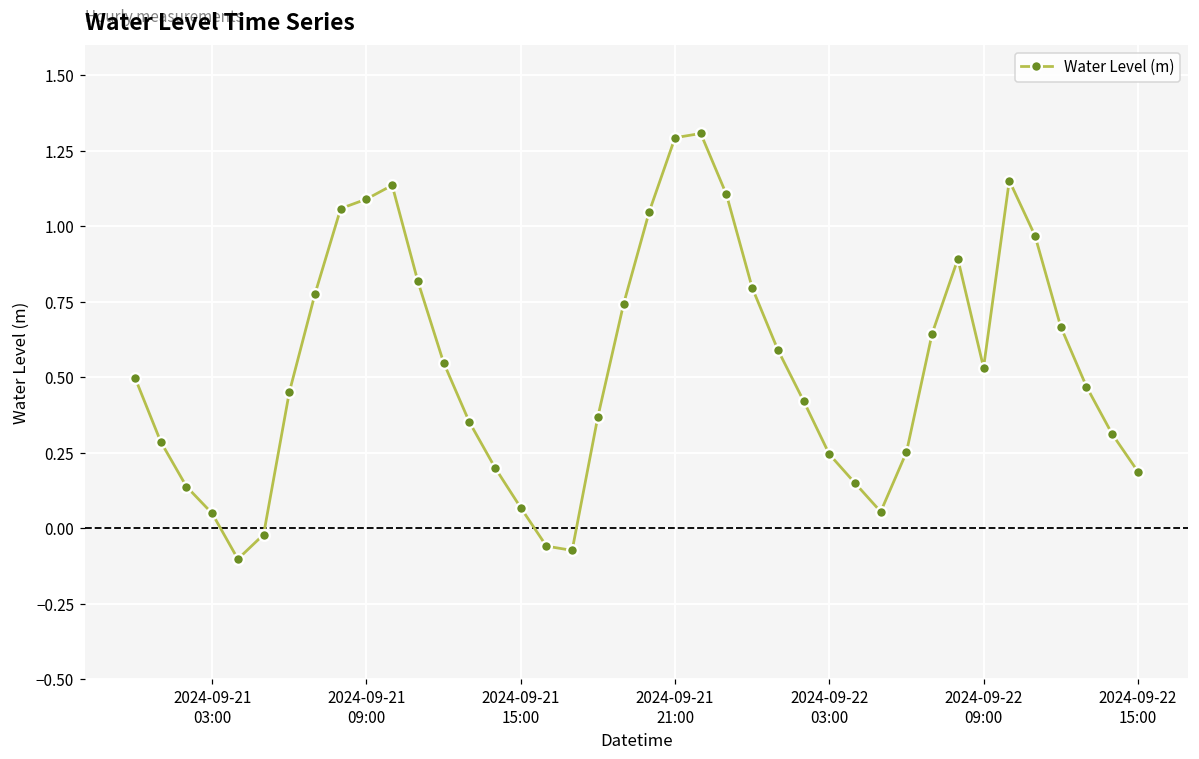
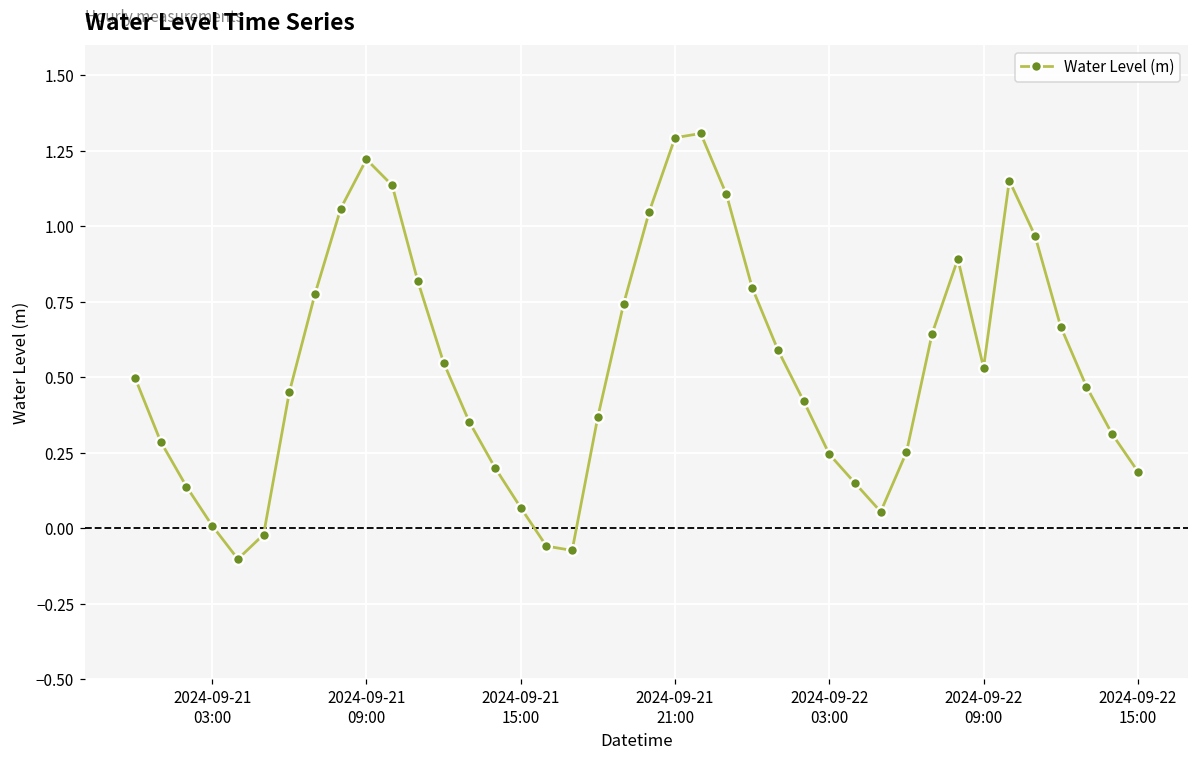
2024-09-21 03:00: 0.05 -> 0.01
2024-09-21 09:00: 1.09 -> 1.22
